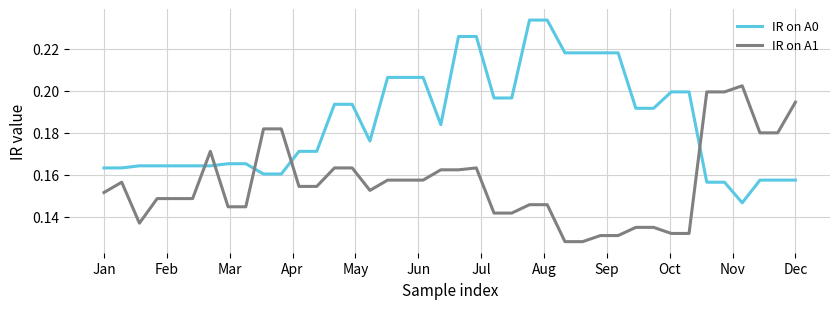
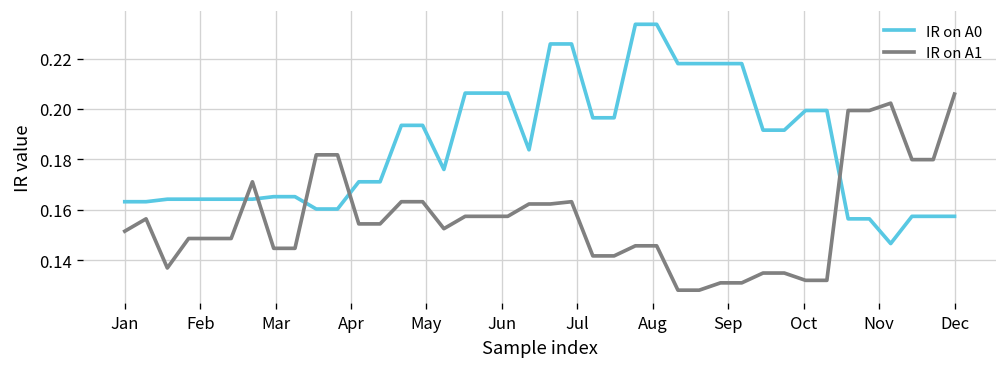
IR on A1, Dec: 0.195 -> 0.206
